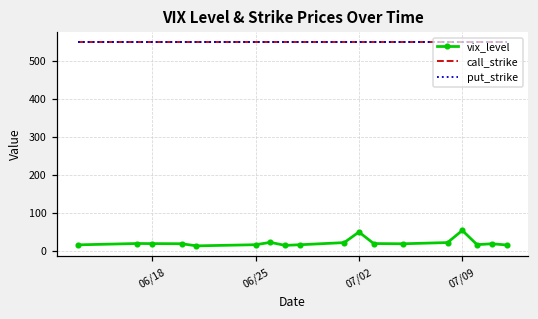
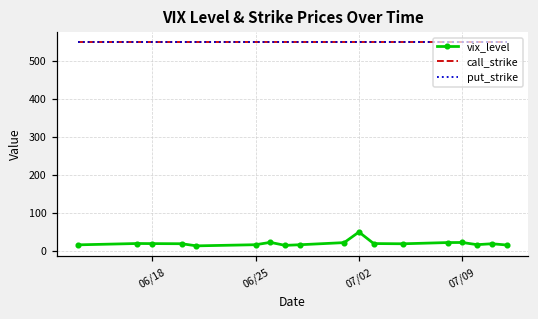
vix_level, 07/09: 50 -> 20
